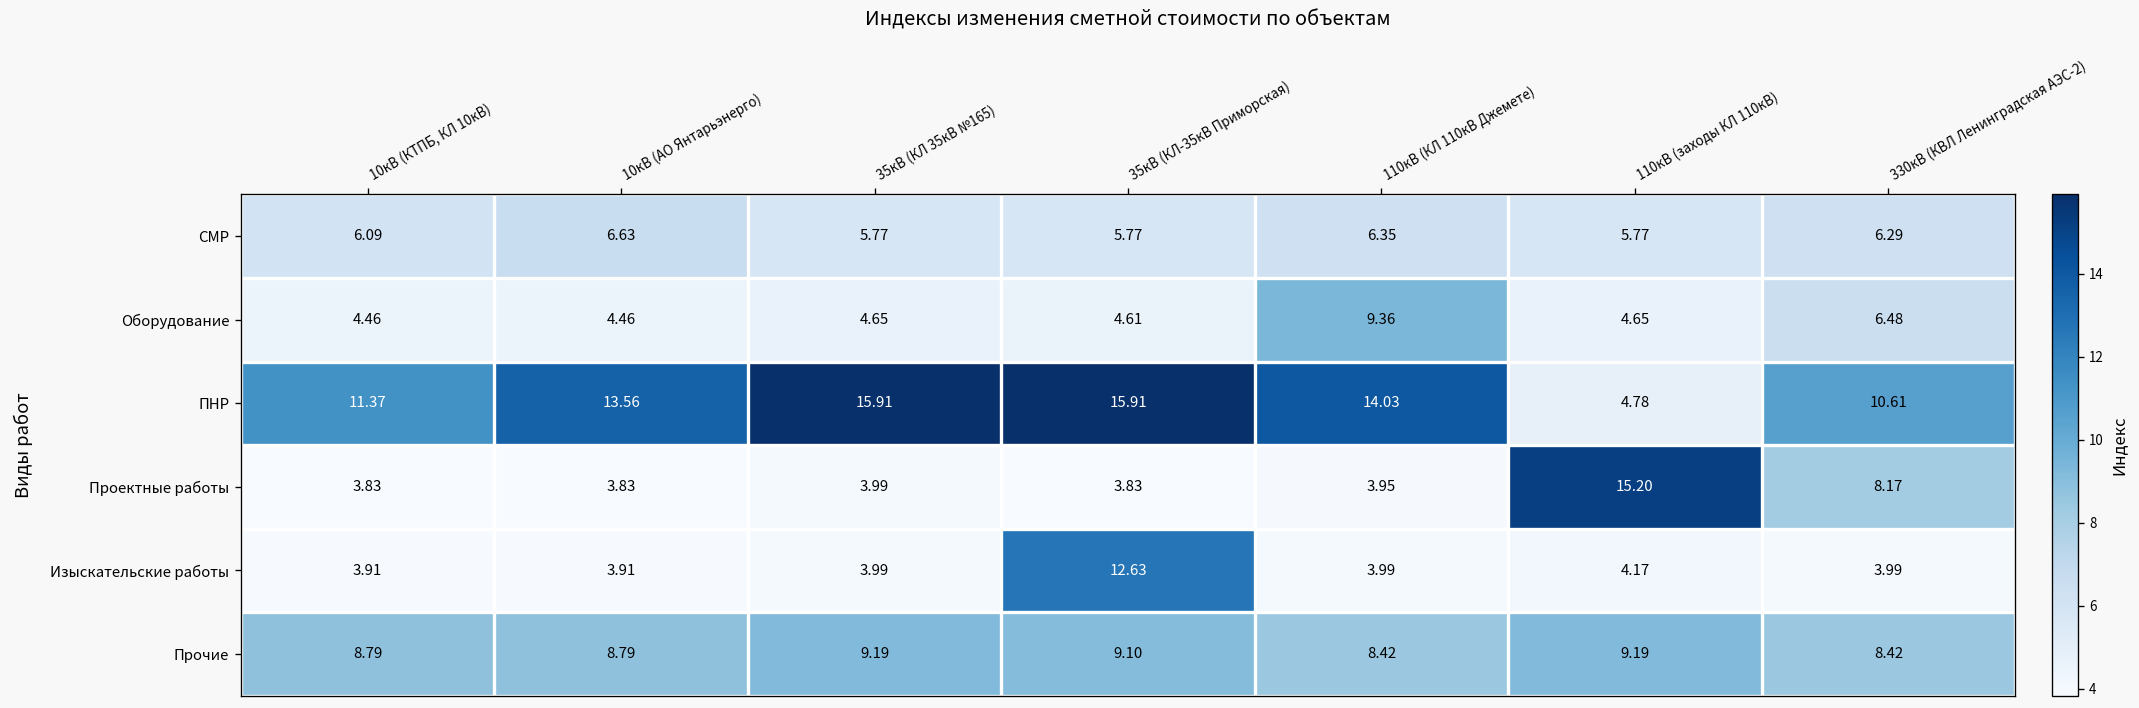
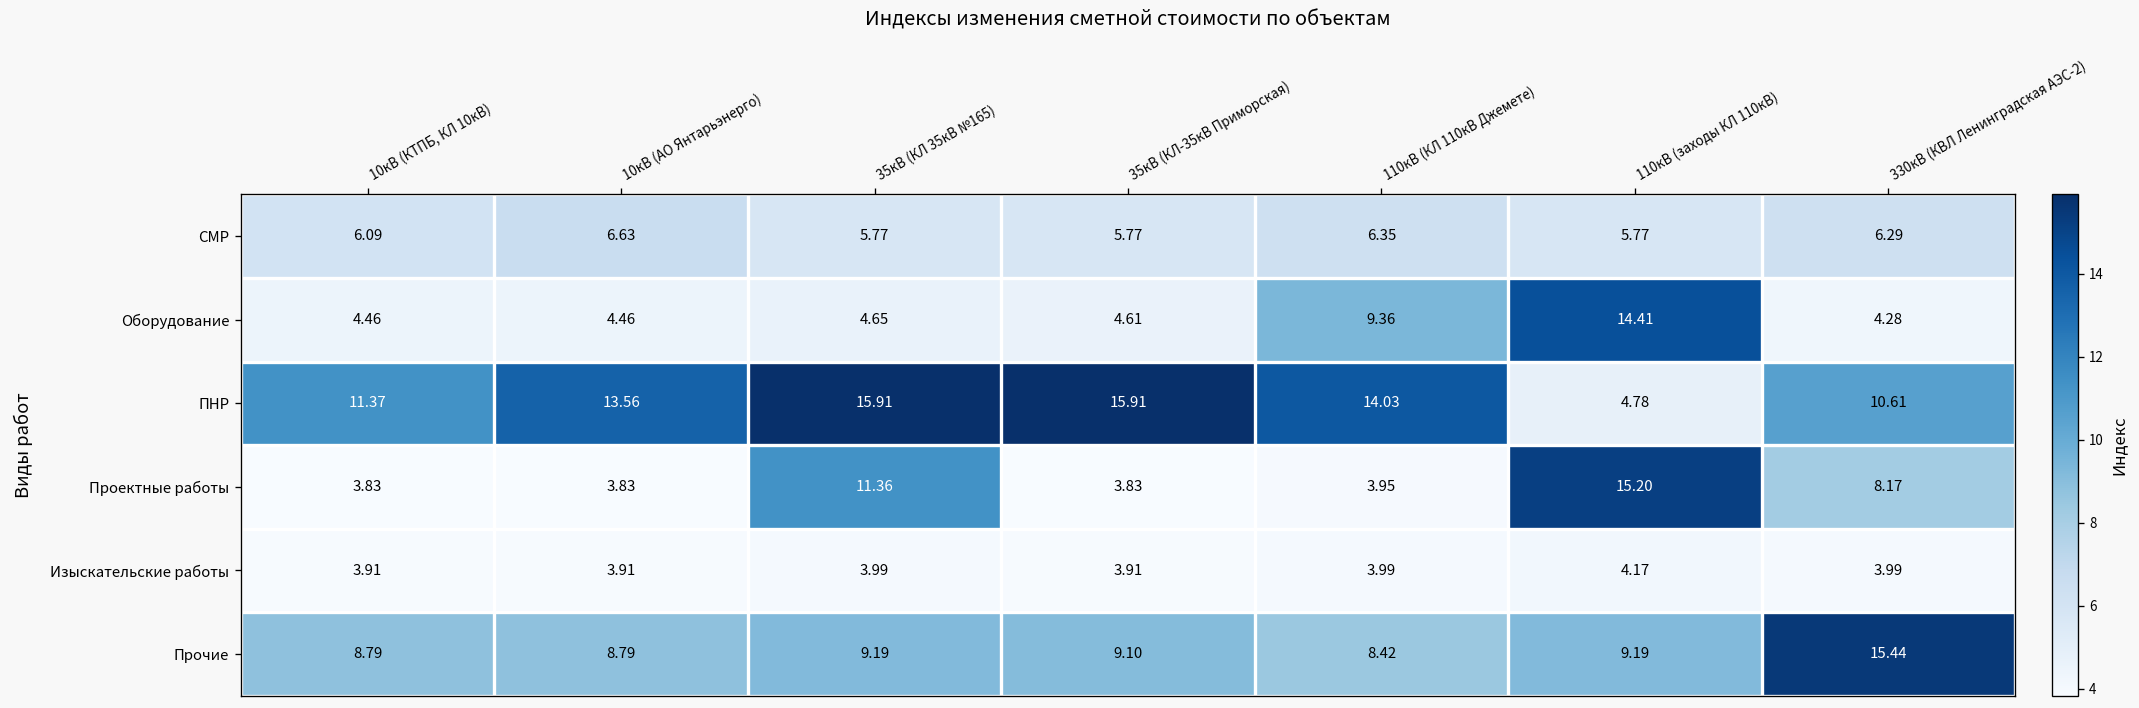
Оборудование, 110кВ (заходы КЛ 110кВ): 4.65 -> 14.41
Оборудование, 330кВ (КВЛ Ленинградская АЭС-2): 6.48 -> 4.28
Проектные работы, 35кВ (КЛ 35кВ №165): 3.99 -> 11.36
Изыскательские работы, 35кВ (КЛ-35кВ Приморская): 12.63 -> 3.91
Прочие, 330кВ (КВЛ Ленинградская АЭС-2): 8.42 -> 15.44
